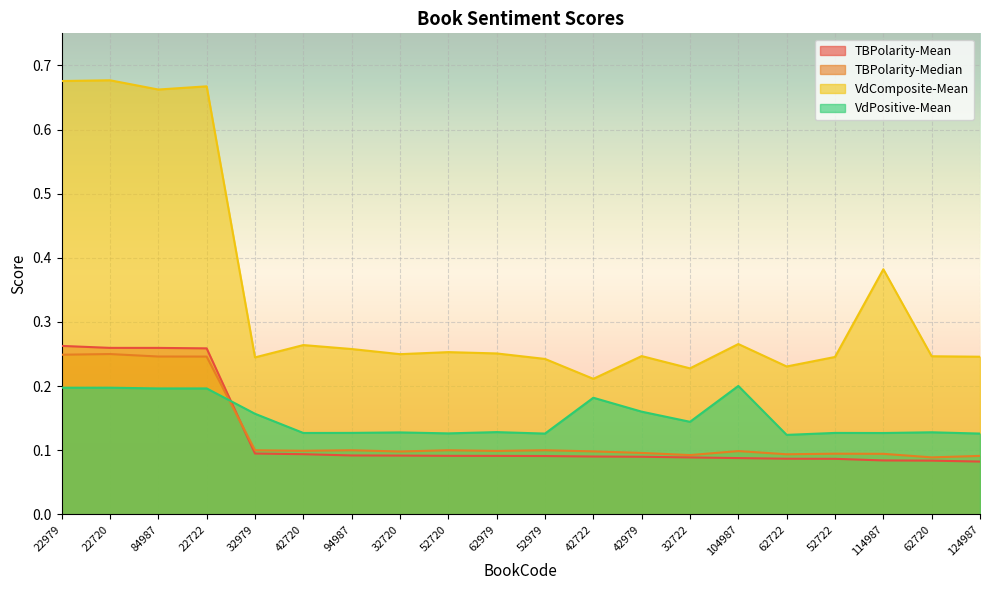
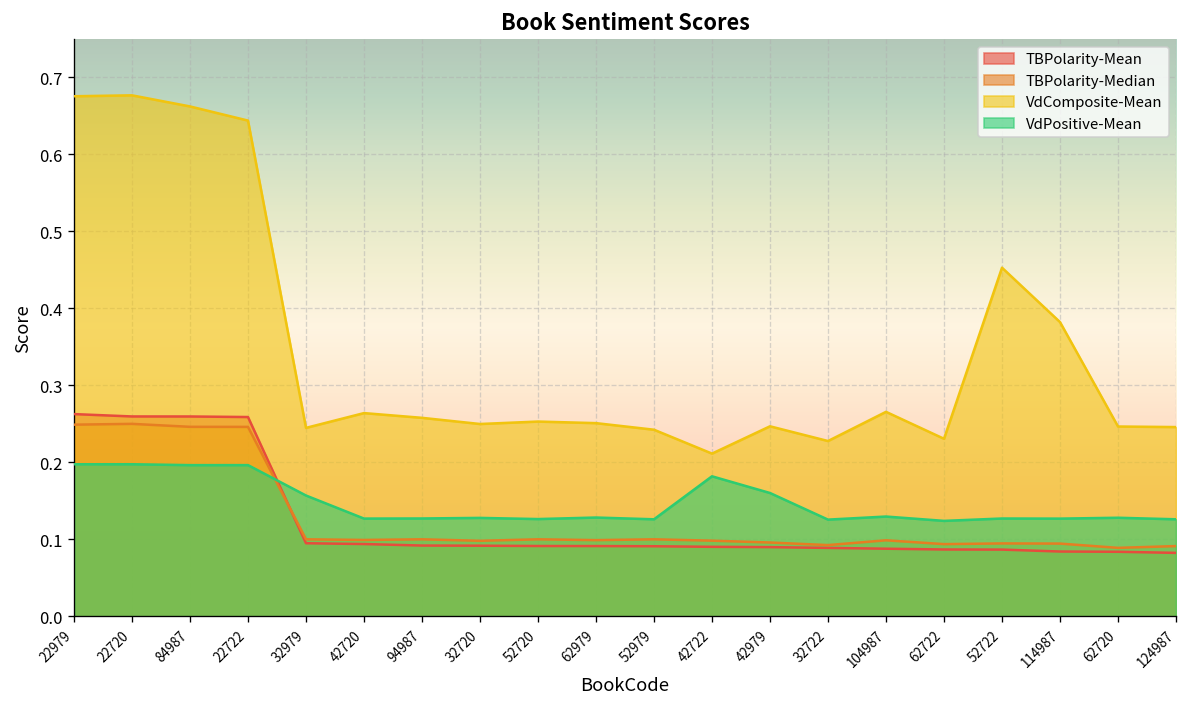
VdComposite-Mean, 22722: 0.67 -> 0.64
VdPositive-Mean, 32722: 0.14 -> 0.13
VdPositive-Mean, 104987: 0.20 -> 0.13
VdComposite-Mean, 52722: 0.25 -> 0.45
